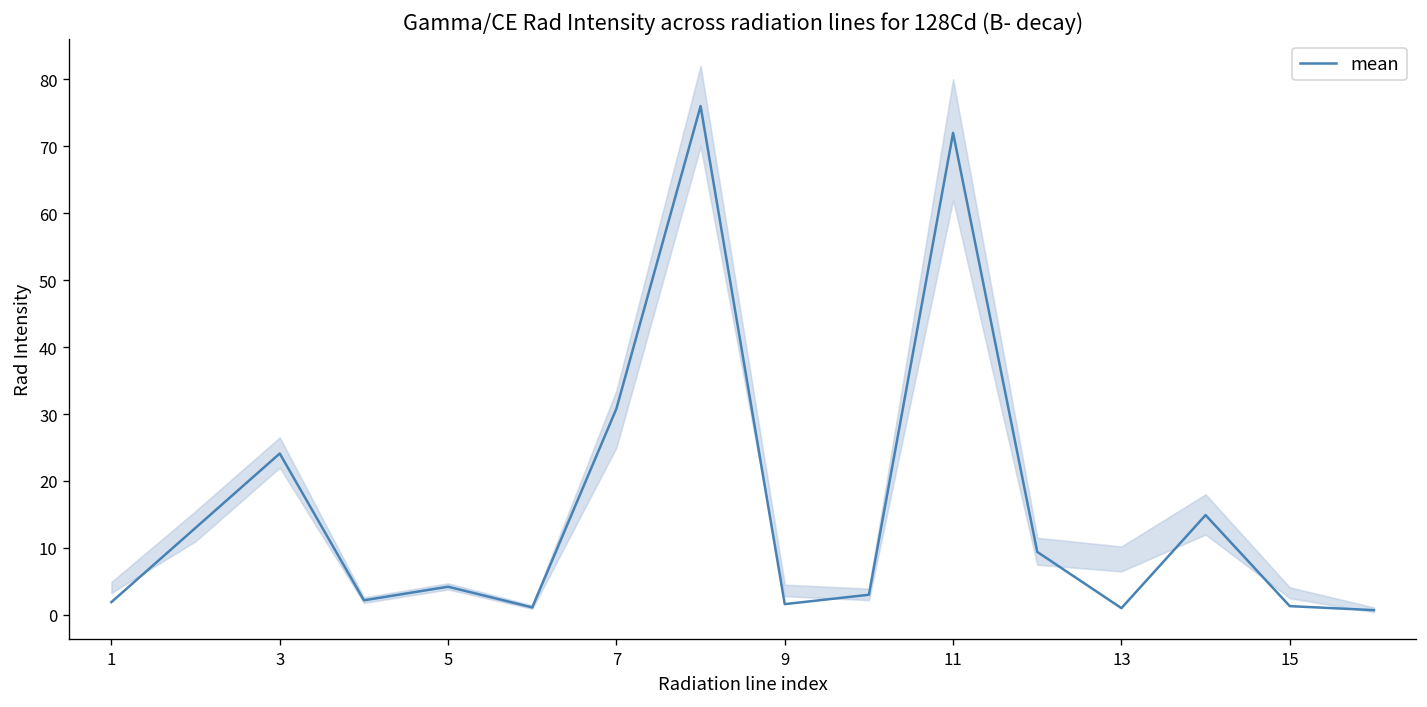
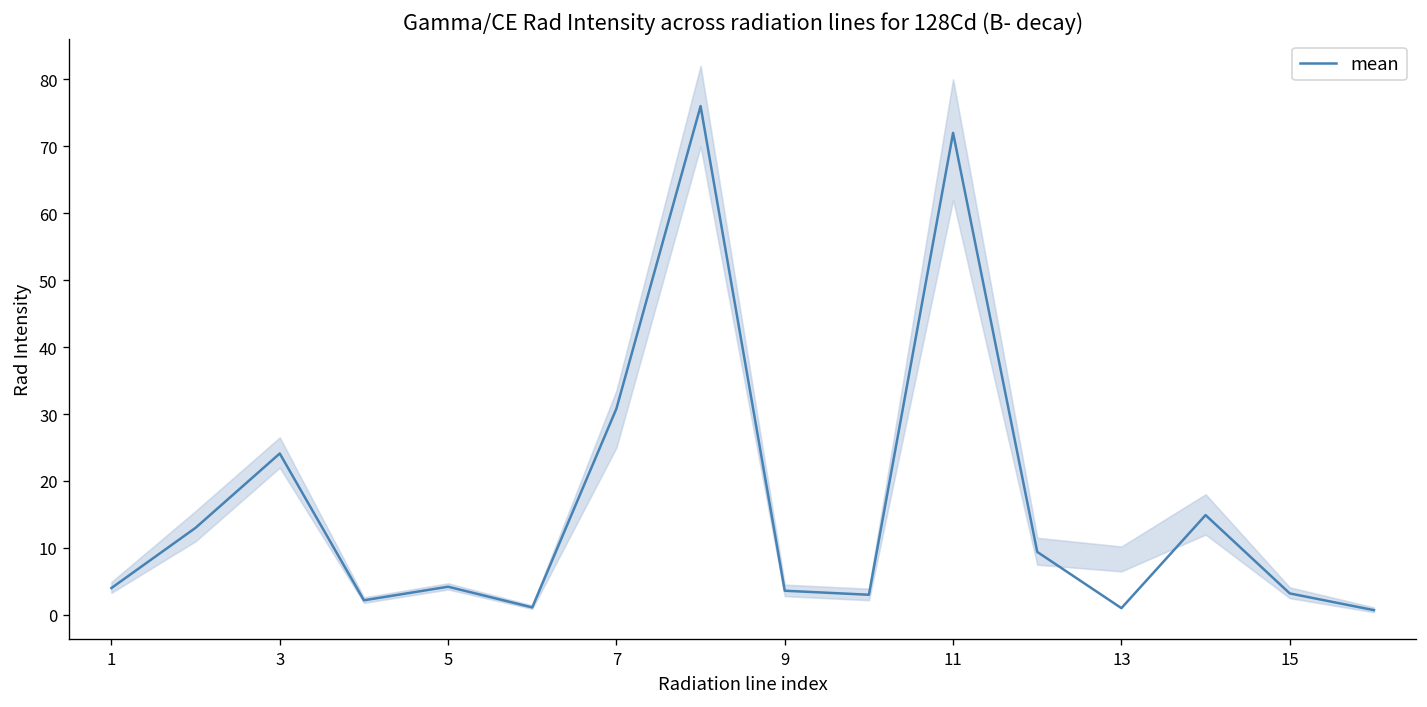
mean, 1: 2 -> 4
mean, 9: 2 -> 4
mean, 15: 1 -> 3
